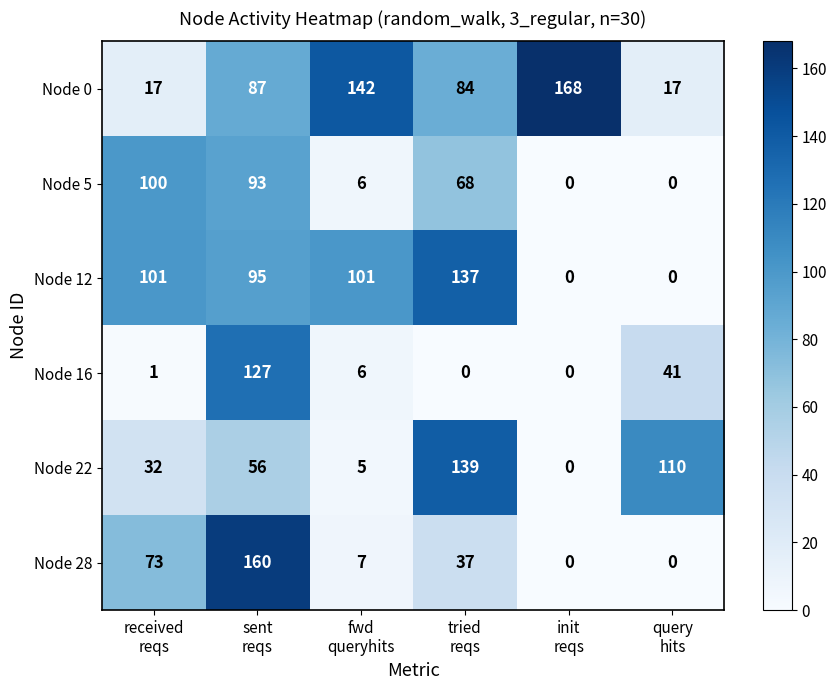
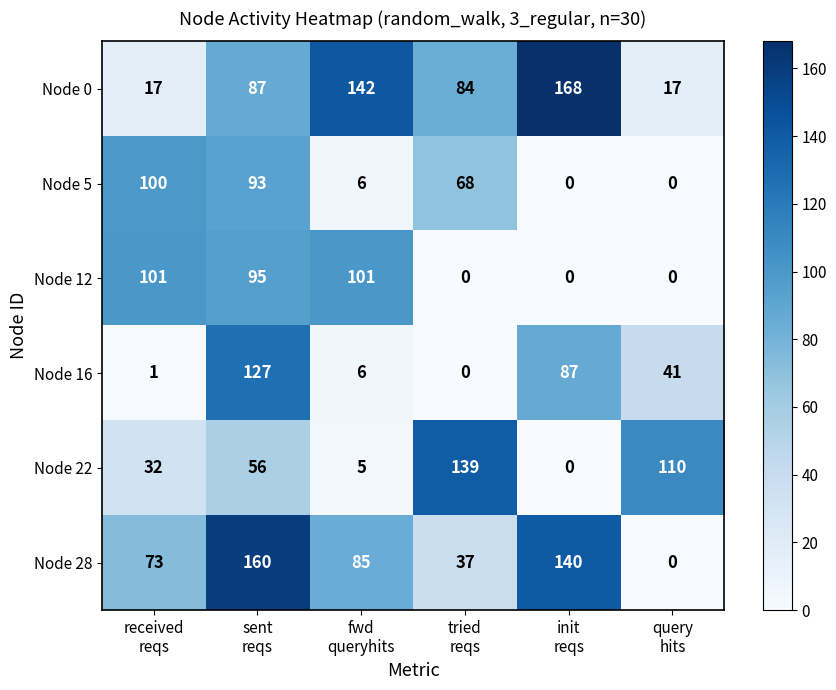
Node 12, tried reqs: 137 -> 0
Node 16, init reqs: 0 -> 87
Node 28, fwd queryhits: 7 -> 85
Node 28, init reqs: 0 -> 140
